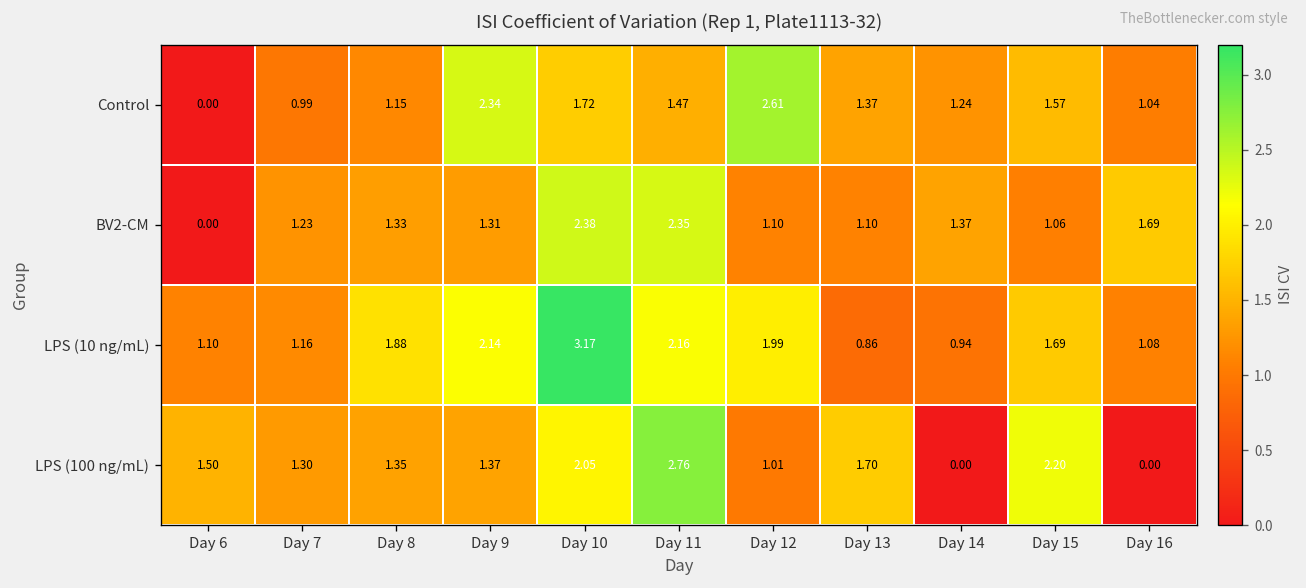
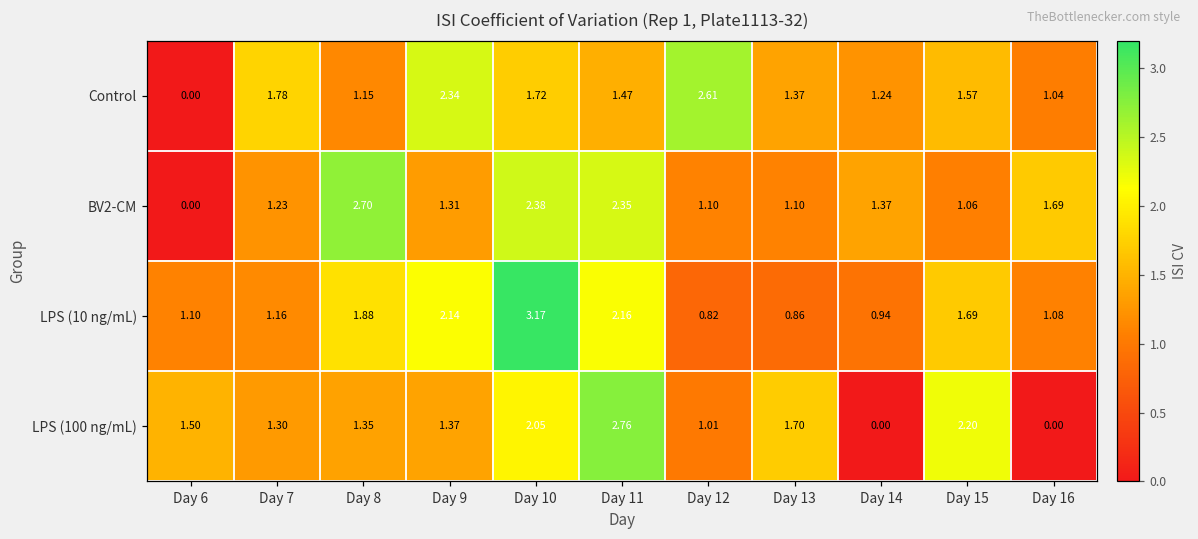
Control, Day 7: 0.99 -> 1.78
BV2-CM, Day 8: 1.33 -> 2.70
LPS (10 ng/mL), Day 12: 1.99 -> 0.82
